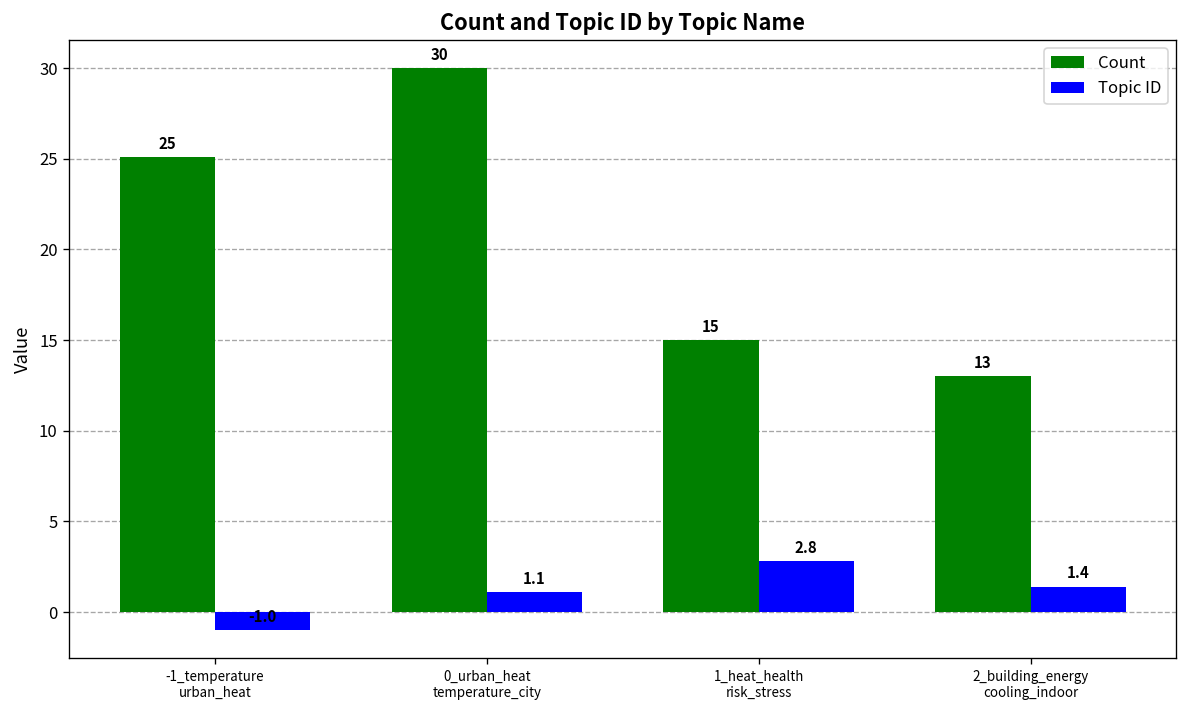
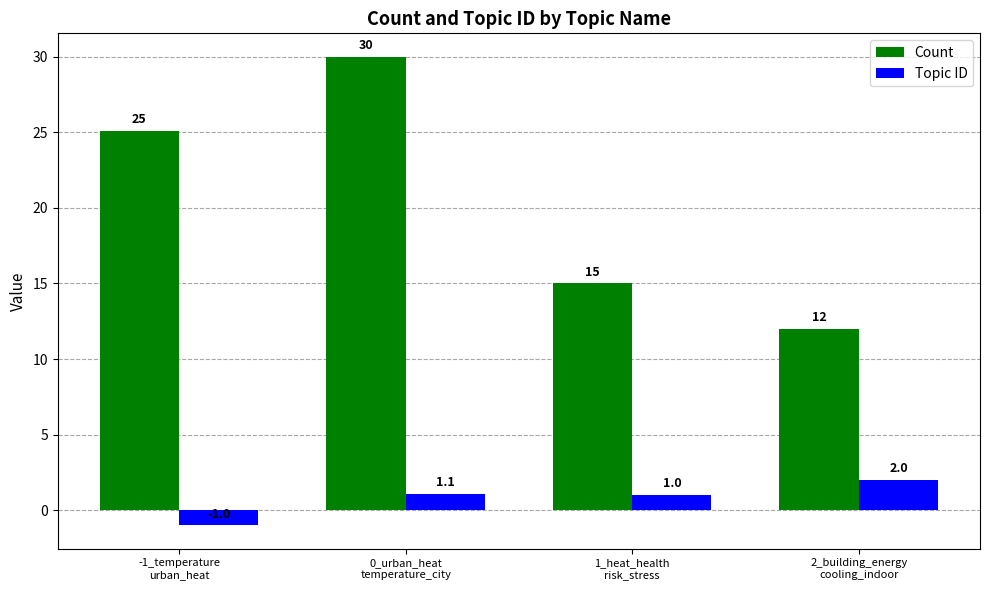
Topic ID, 1_heat_health risk_stress: 2.8 -> 1.0
Count, 2_building_energy cooling_indoor: 13 -> 12
Topic ID, 2_building_energy cooling_indoor: 1.4 -> 2.0
